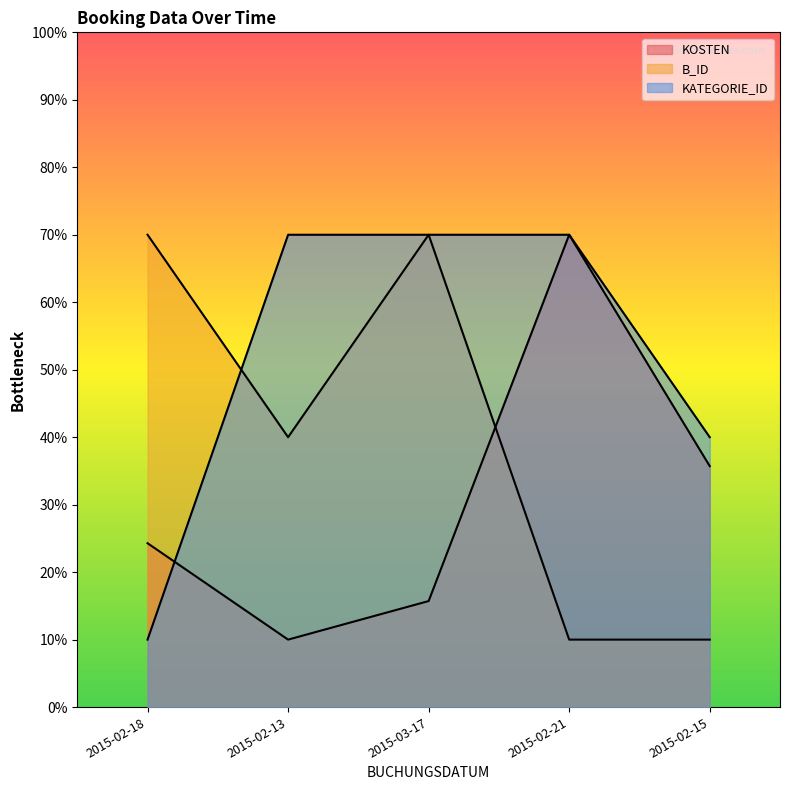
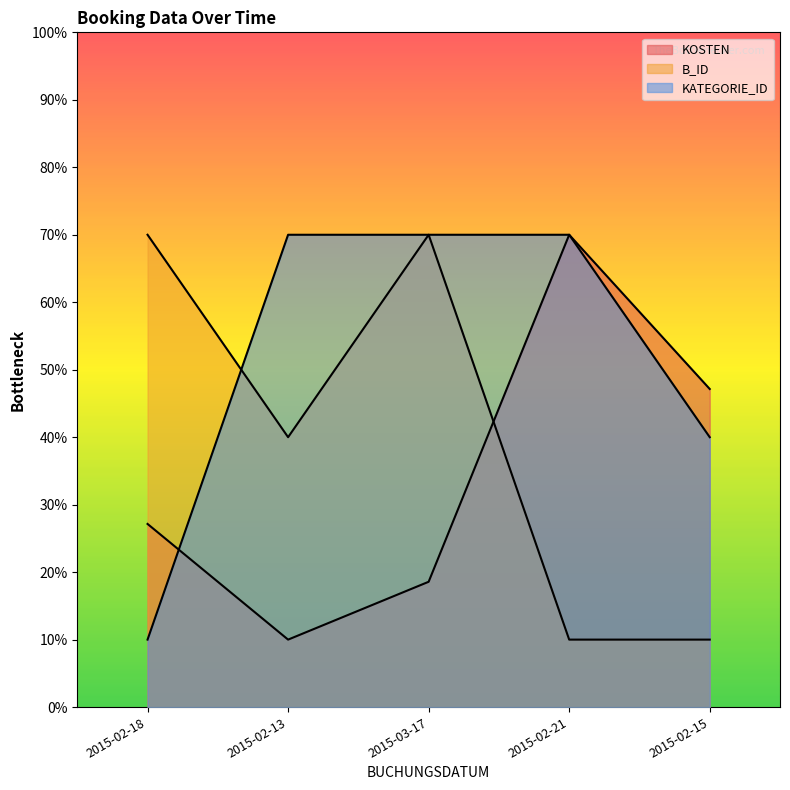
KOSTEN, 2015-02-18: 24% -> 27%
KOSTEN, 2015-03-17: 16% -> 19%
KOSTEN, 2015-02-15: 36% -> 47%
